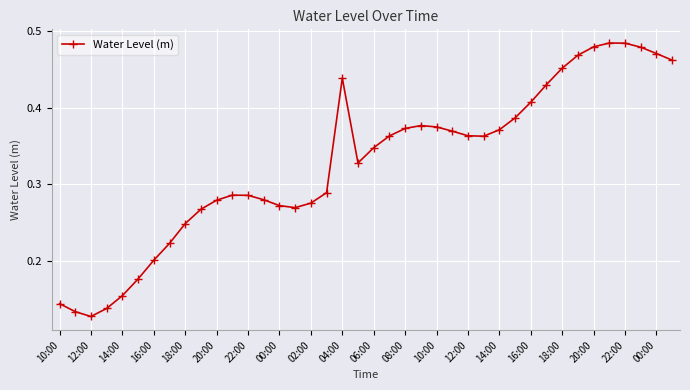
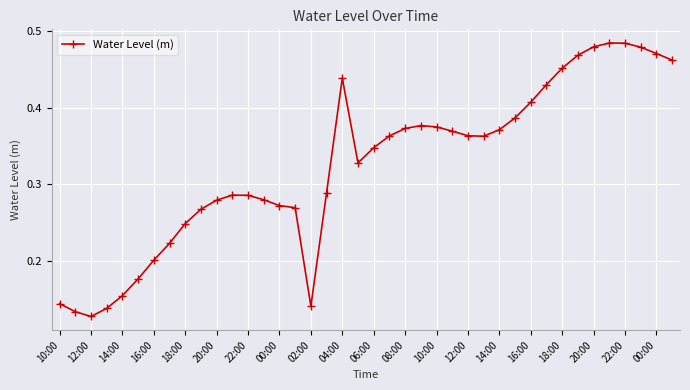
02:00: 0.28 -> 0.14
